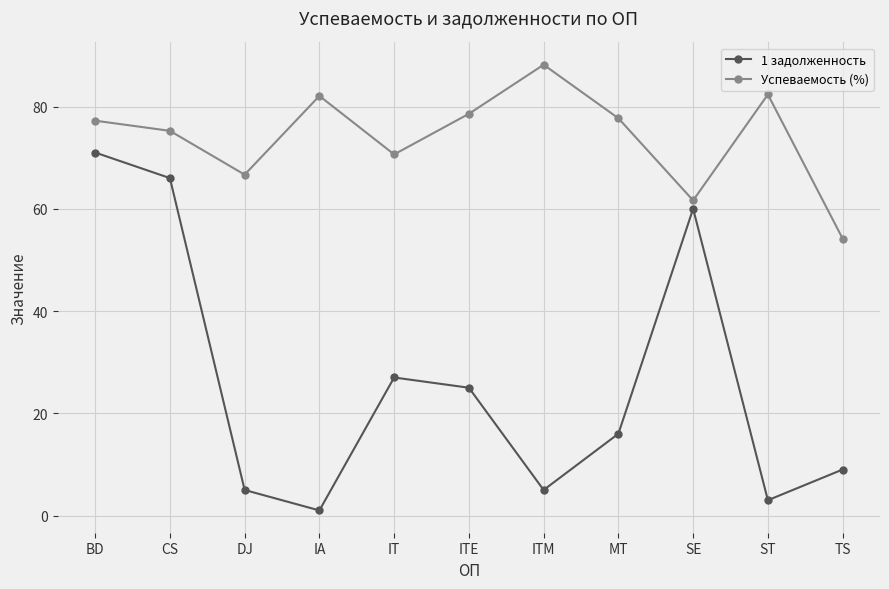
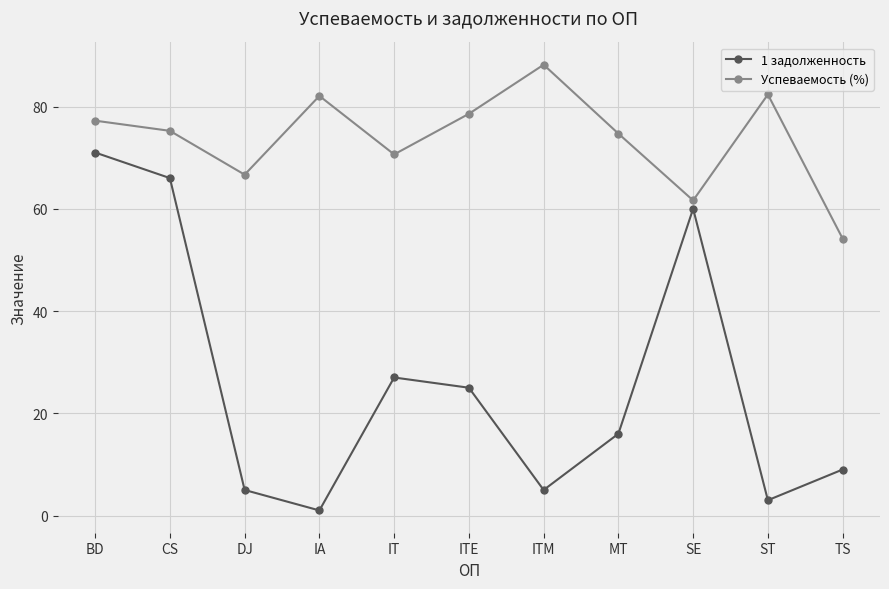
Успеваемость (%), MT: 78 -> 75
